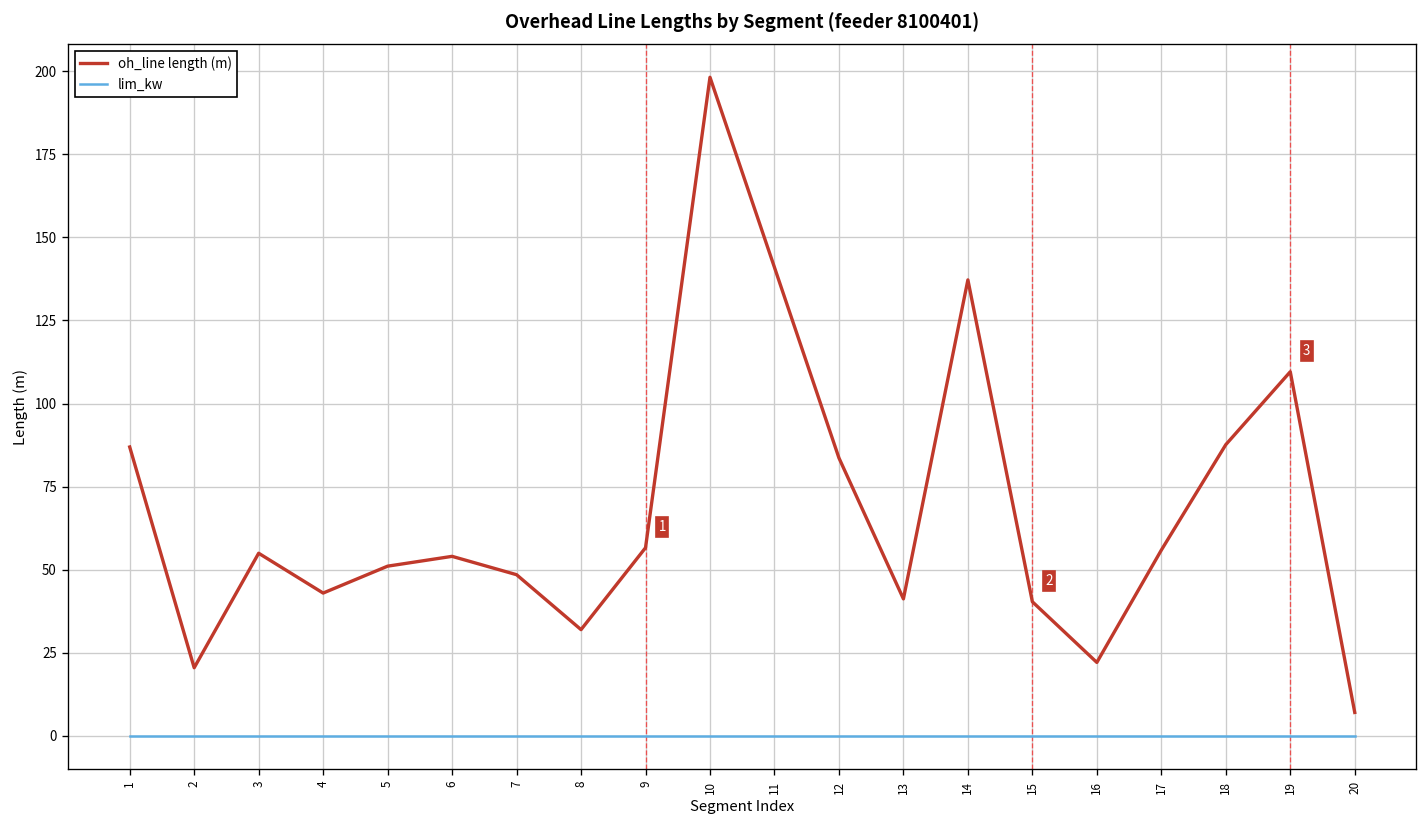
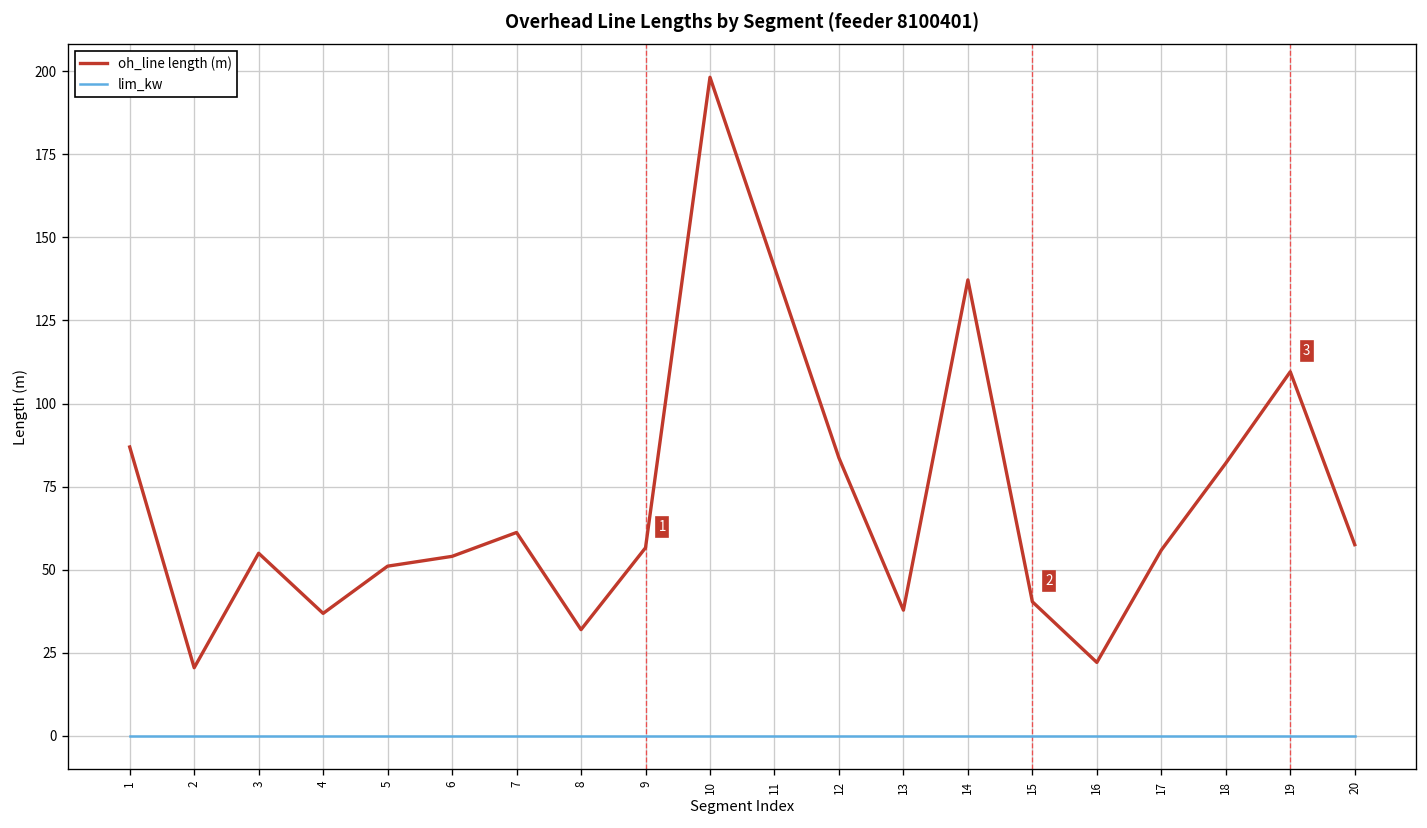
oh_line length (m), 4: 43 -> 37
oh_line length (m), 7: 49 -> 61
oh_line length (m), 13: 41 -> 38
oh_line length (m), 18: 88 -> 82
oh_line length (m), 20: 7 -> 58
